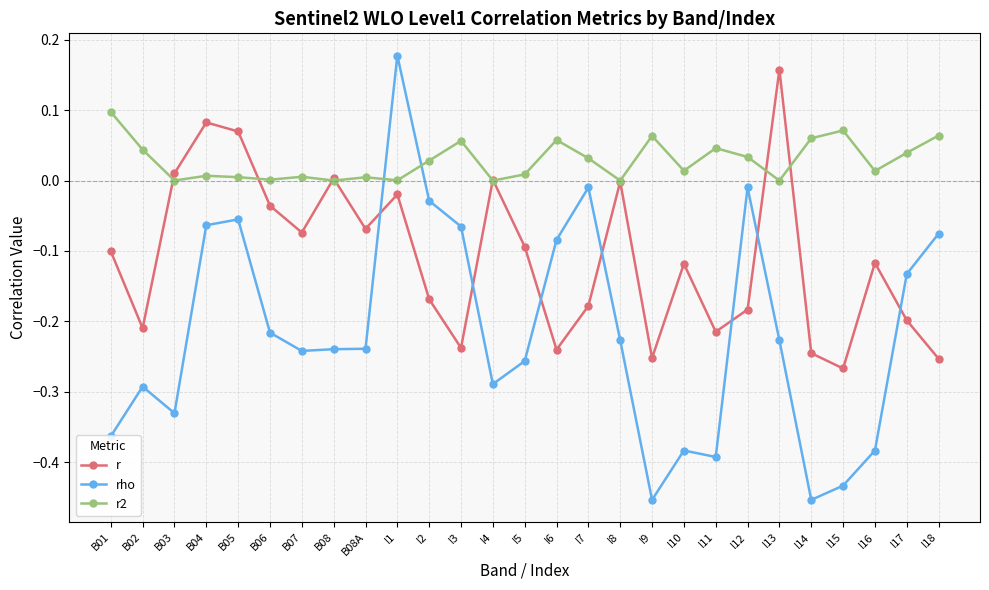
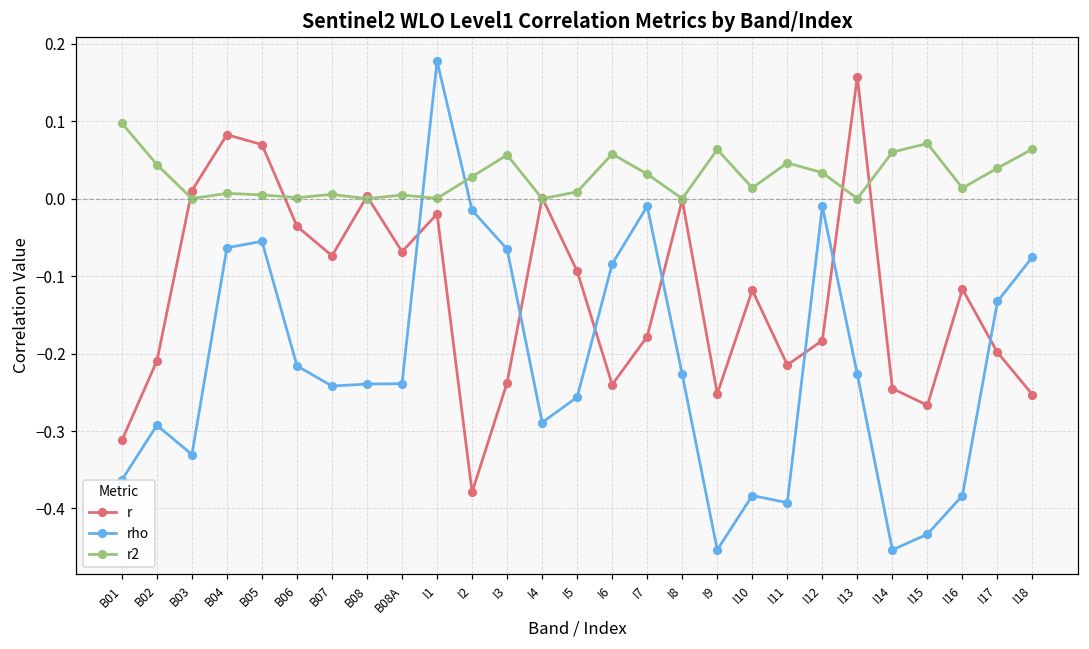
r, B01: -0.10 -> -0.31
r, I2: -0.17 -> -0.38
rho, I2: -0.03 -> -0.02
